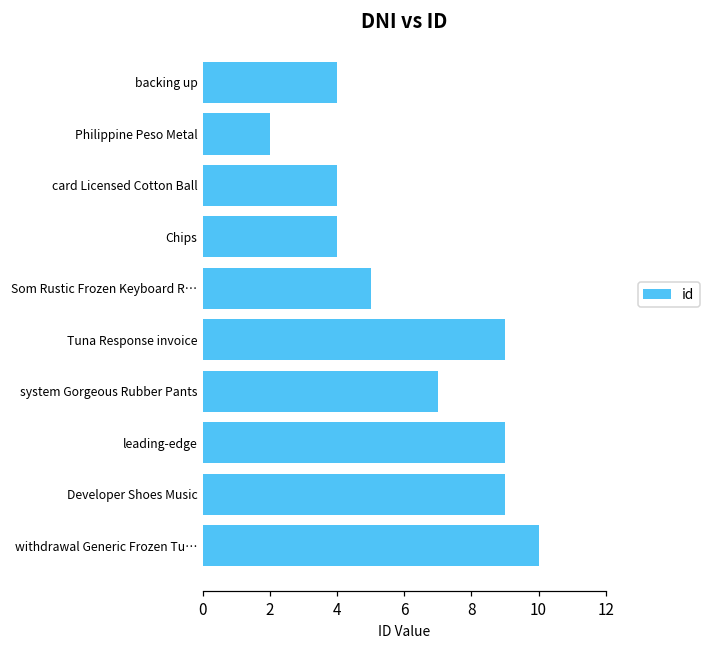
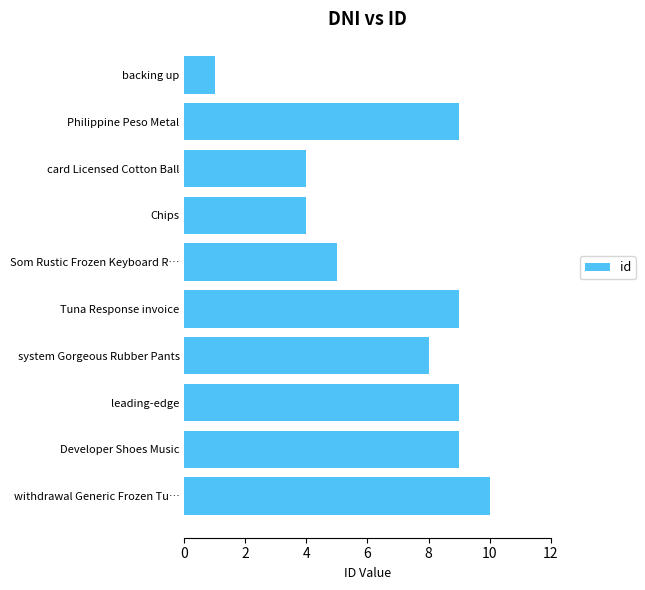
backing up: 4 -> 1
Philippine Peso Metal: 2 -> 9
system Gorgeous Rubber Pants: 7 -> 8
